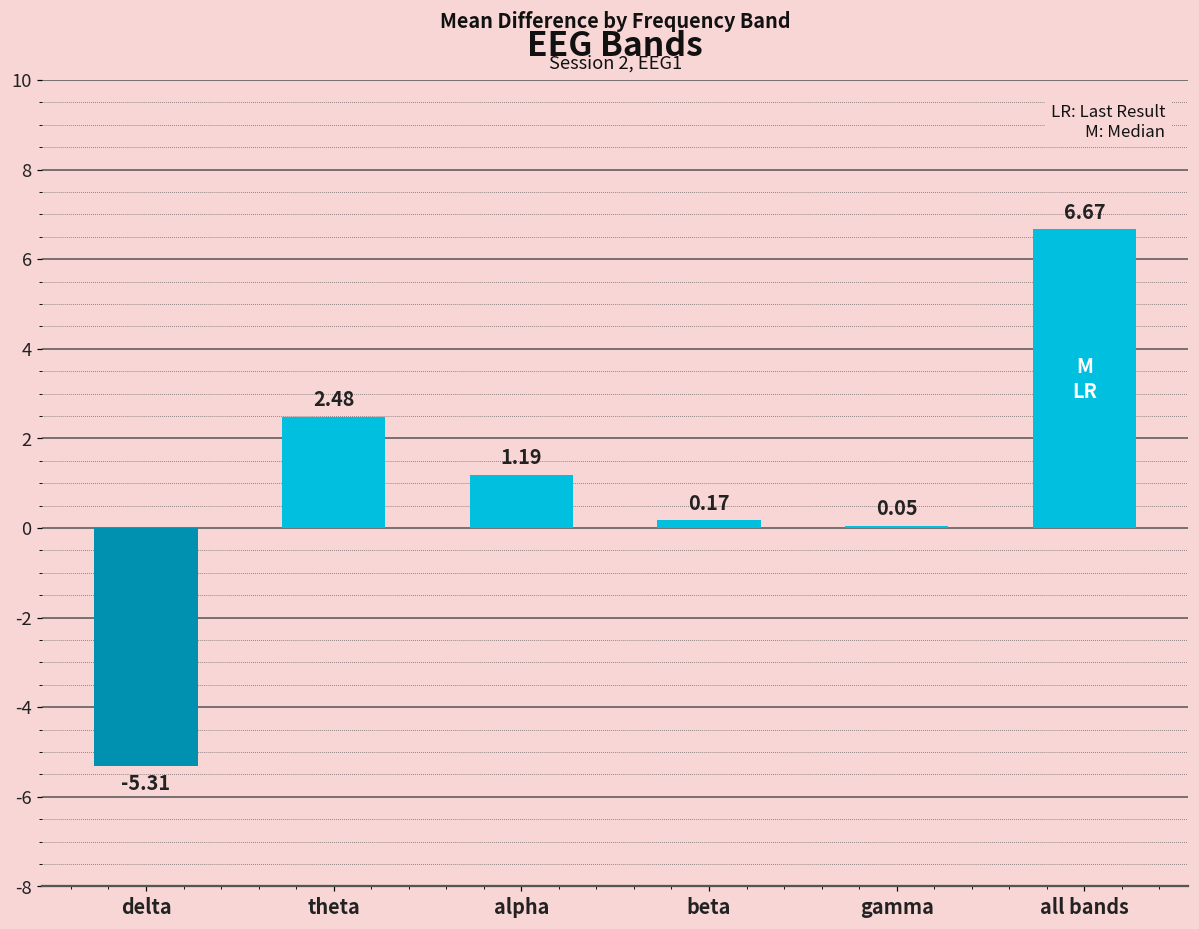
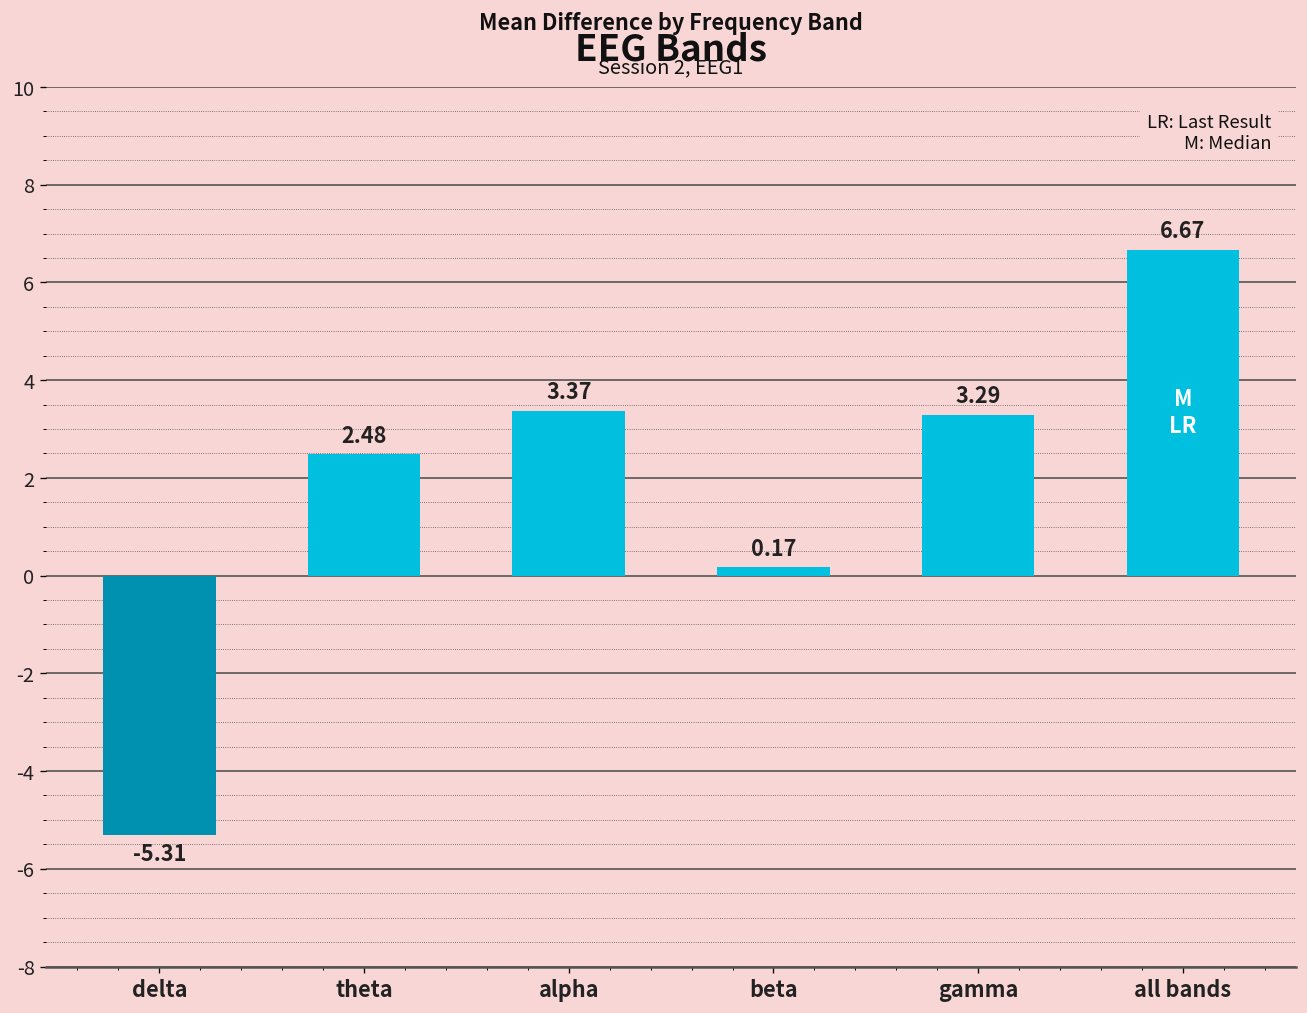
alpha: 1.19 -> 3.37
gamma: 0.05 -> 3.29
